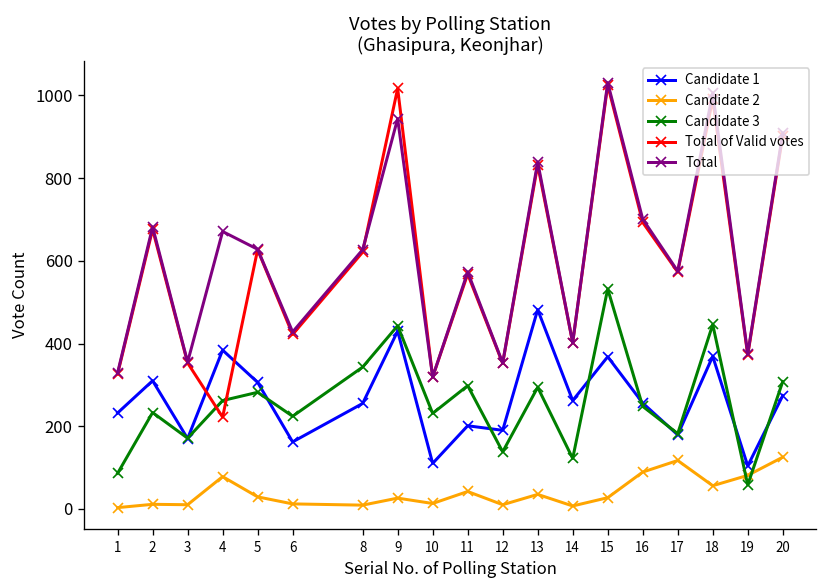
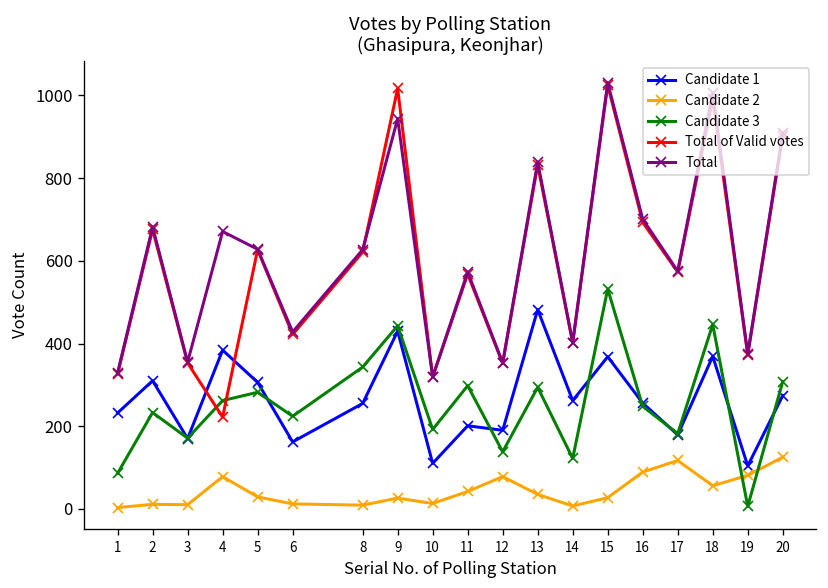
Candidate 3, 10: 230 -> 190
Candidate 2, 12: 10 -> 80
Candidate 3, 19: 60 -> 10
